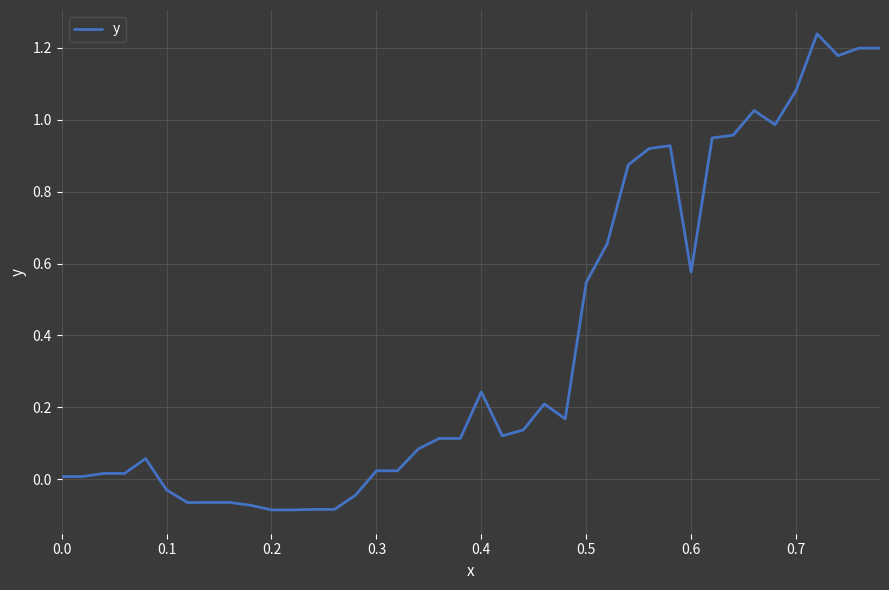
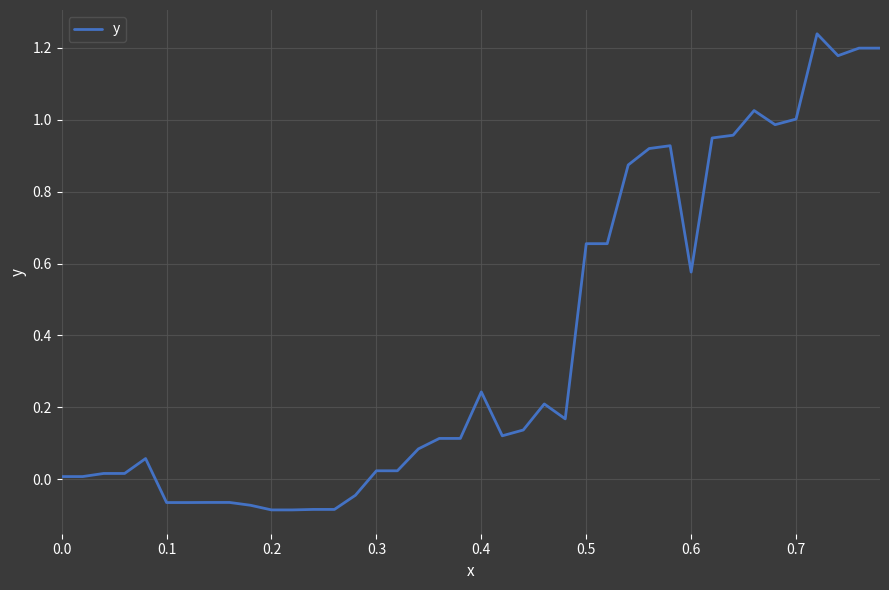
0.1: -0.03 -> -0.06
0.5: 0.55 -> 0.66
0.7: 1.08 -> 1.00
